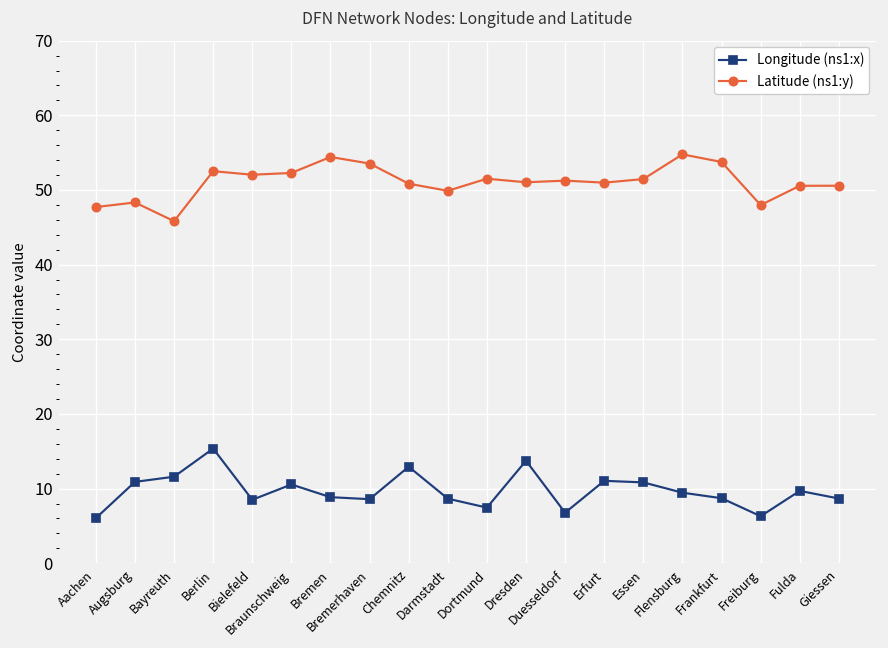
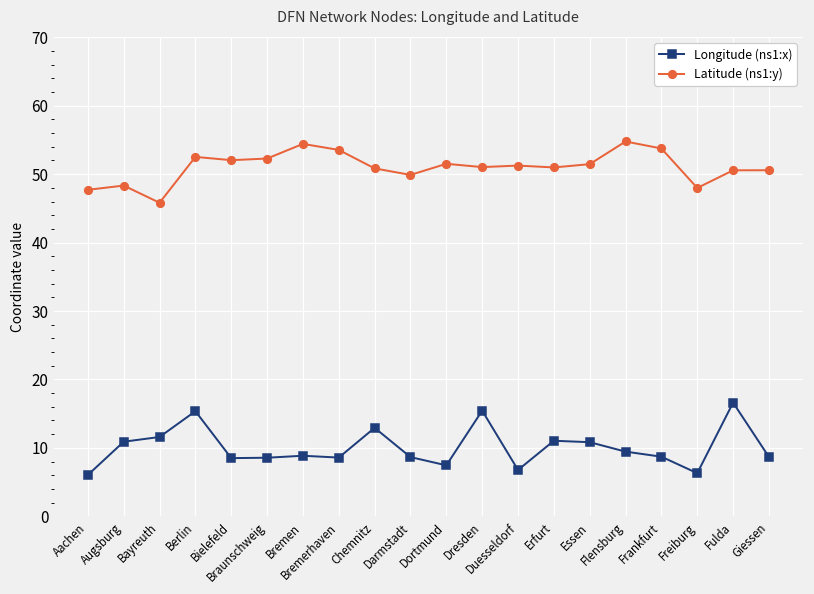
Longitude (ns1:x), Braunschweig: 11 -> 9
Longitude (ns1:x), Dresden: 14 -> 15
Longitude (ns1:x), Fulda: 10 -> 17
